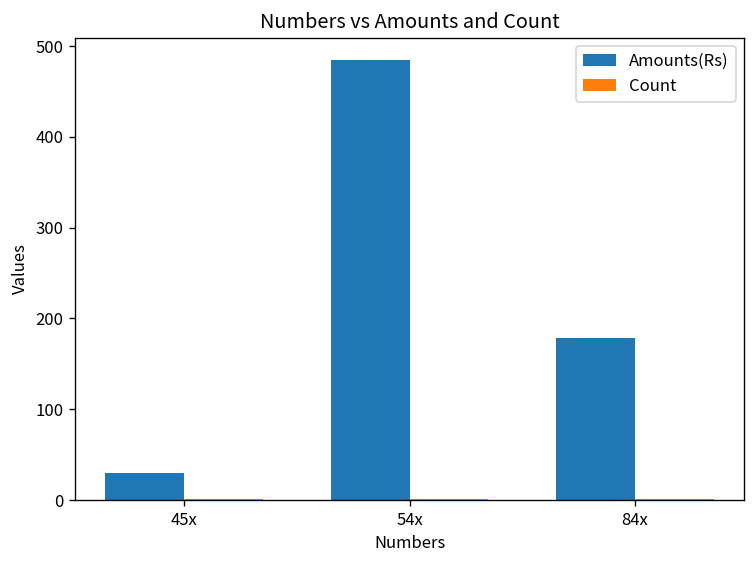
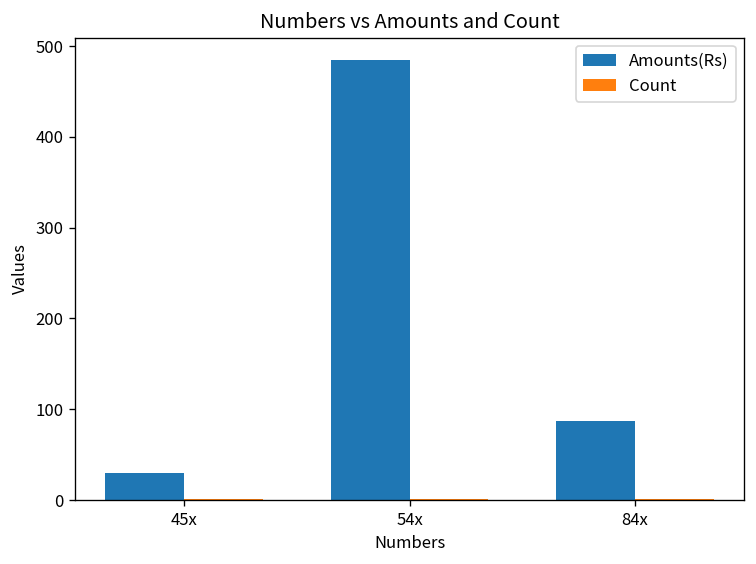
Amounts(Rs), 84x: 180 -> 90
